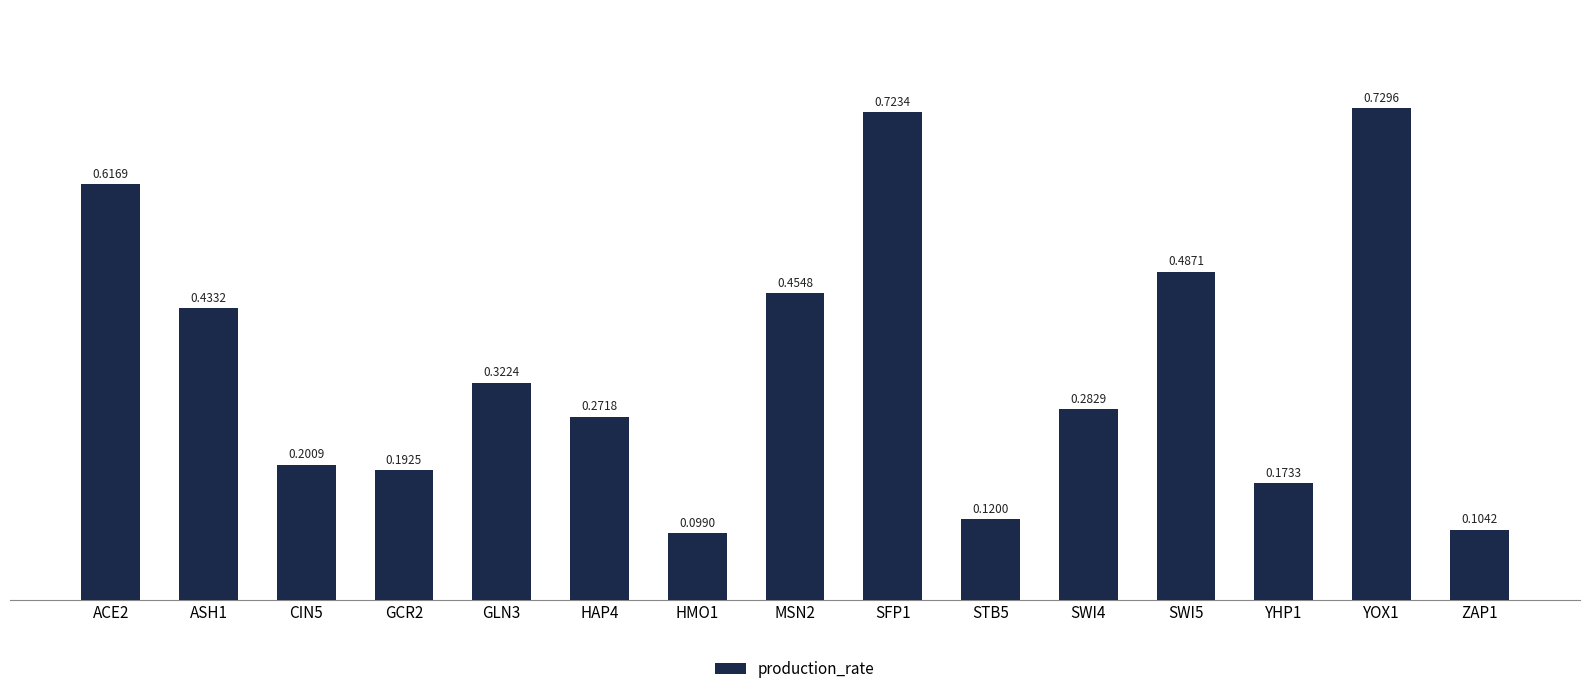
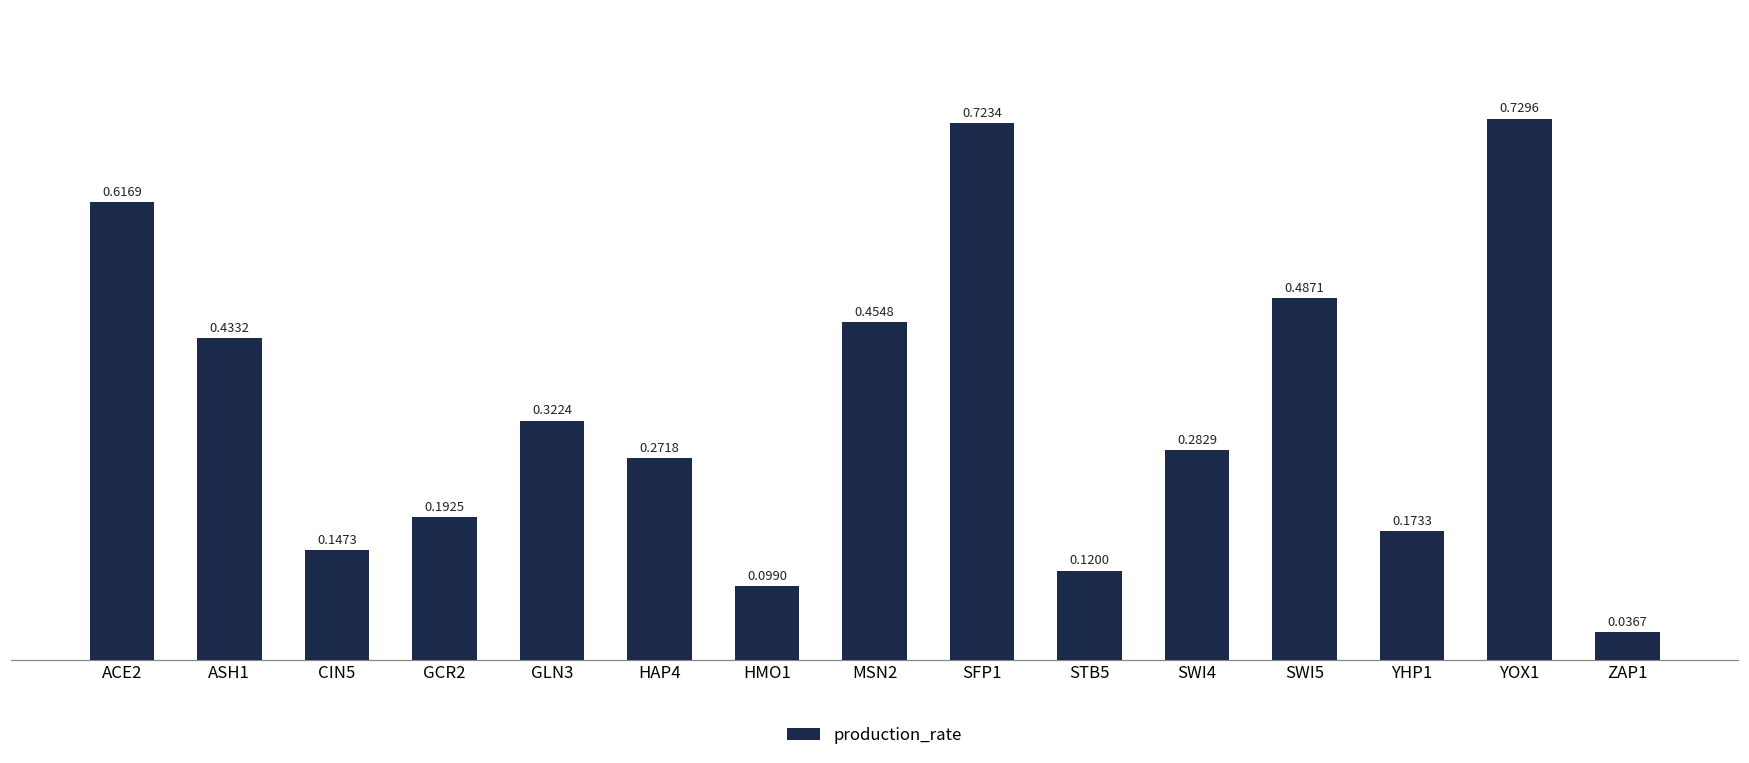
CIN5: 0.2009 -> 0.1473
ZAP1: 0.1042 -> 0.0367
